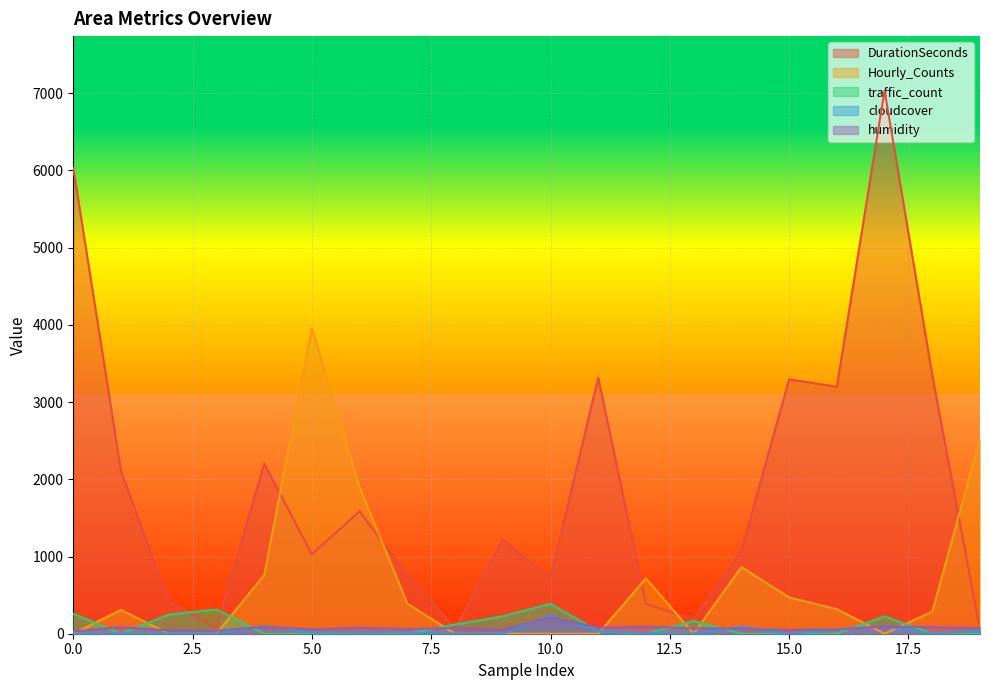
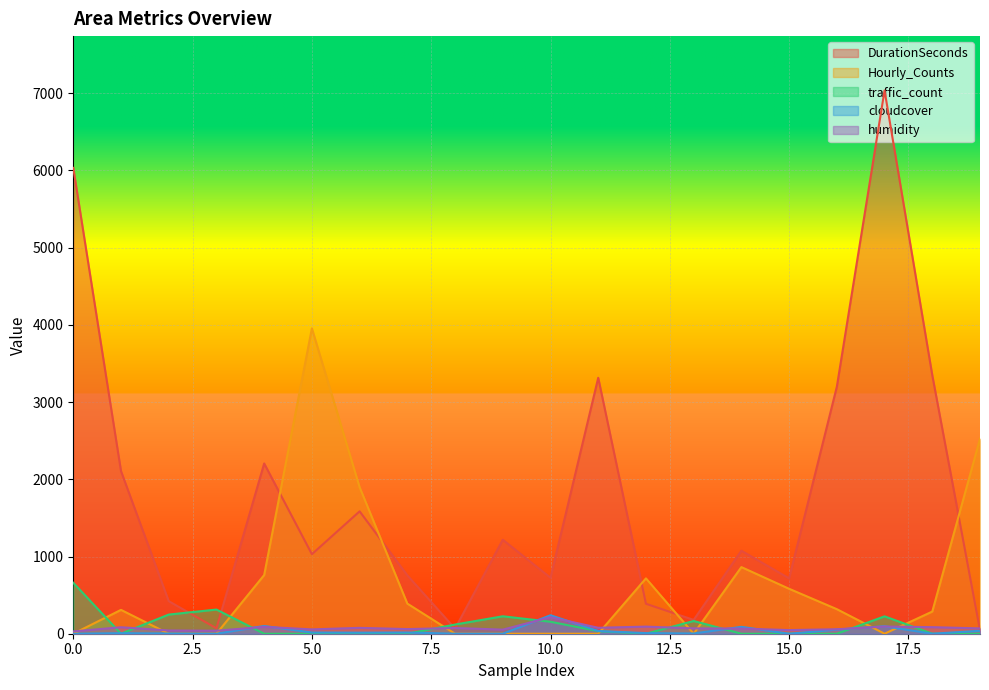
traffic_count, 0.0: 300 -> 700
traffic_count, 10.0: 400 -> 200
DurationSeconds, 15.0: 3300 -> 700
Hourly_Counts, 15.0: 500 -> 600
